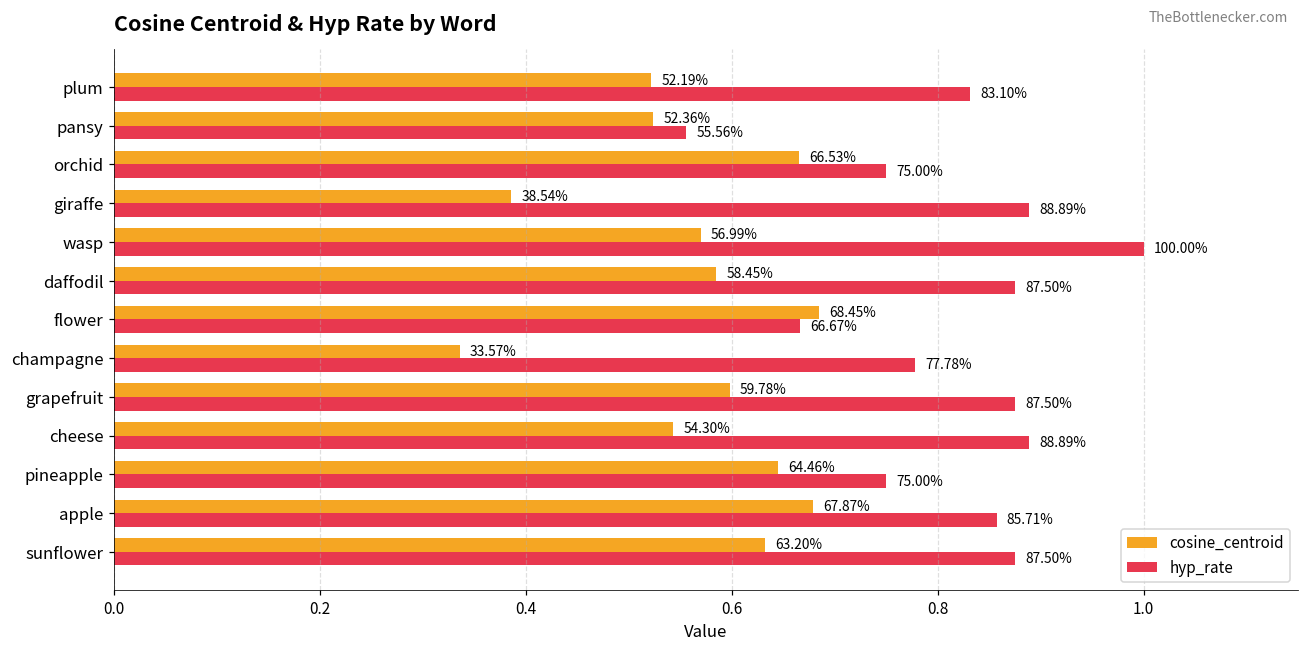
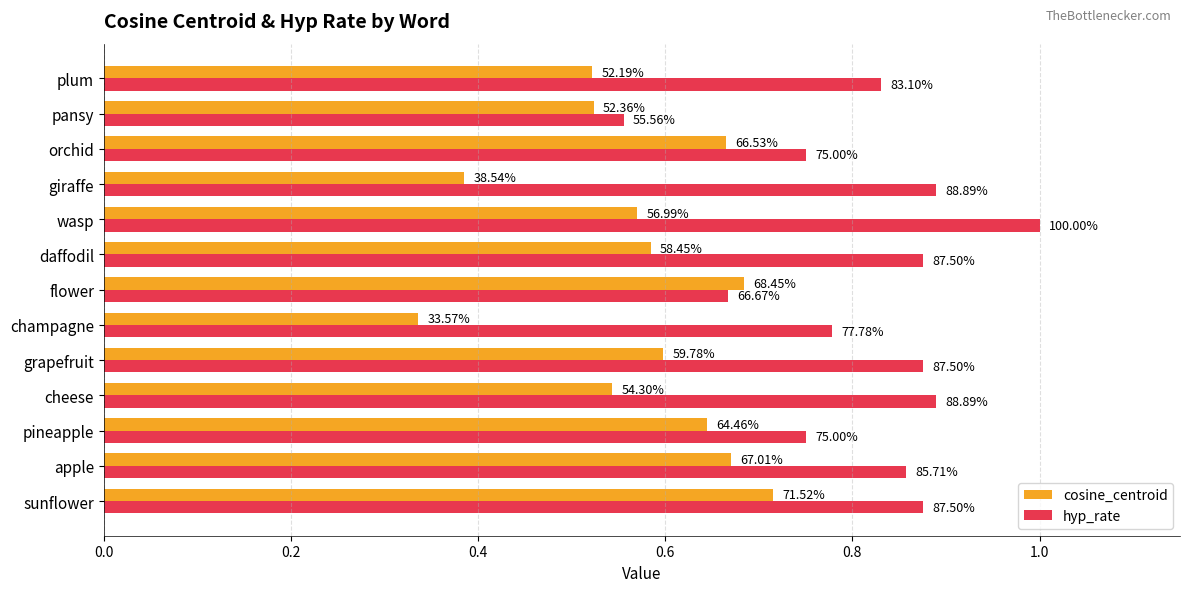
cosine_centroid, apple: 67.87% -> 67.01%
cosine_centroid, sunflower: 63.20% -> 71.52%
